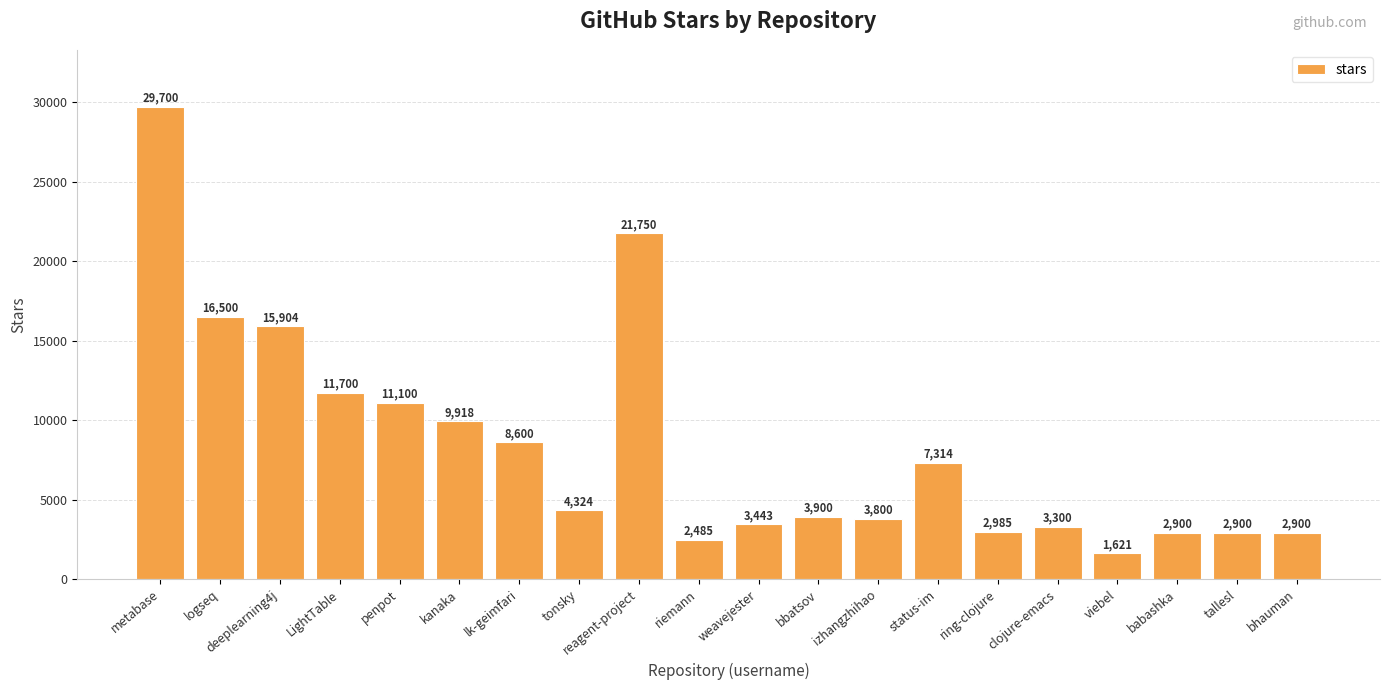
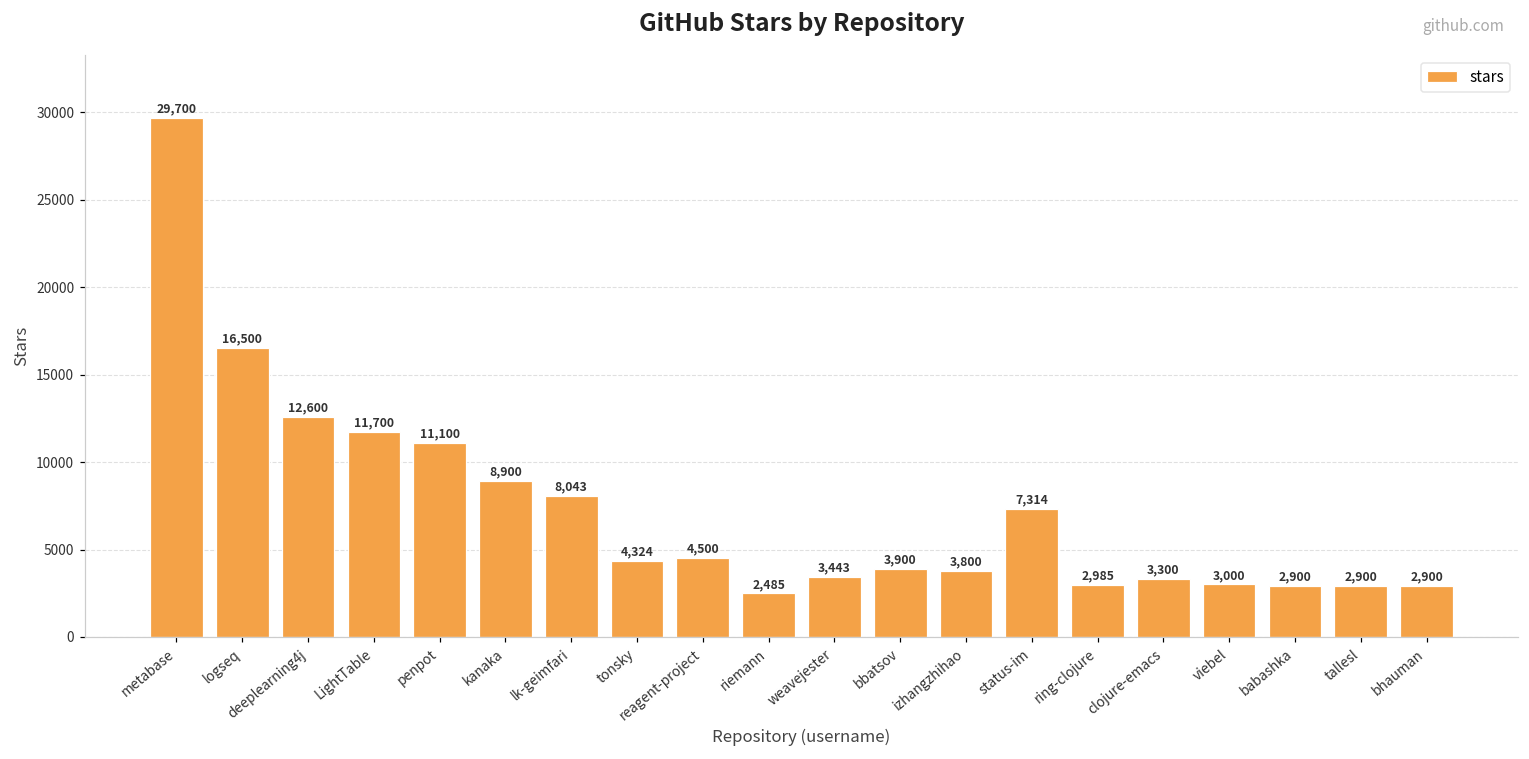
deeplearning4j: 15,904 -> 12,600
kanaka: 9,918 -> 8,900
lk-geimfari: 8,600 -> 8,043
reagent-project: 21,750 -> 4,500
viebel: 1,621 -> 3,000
